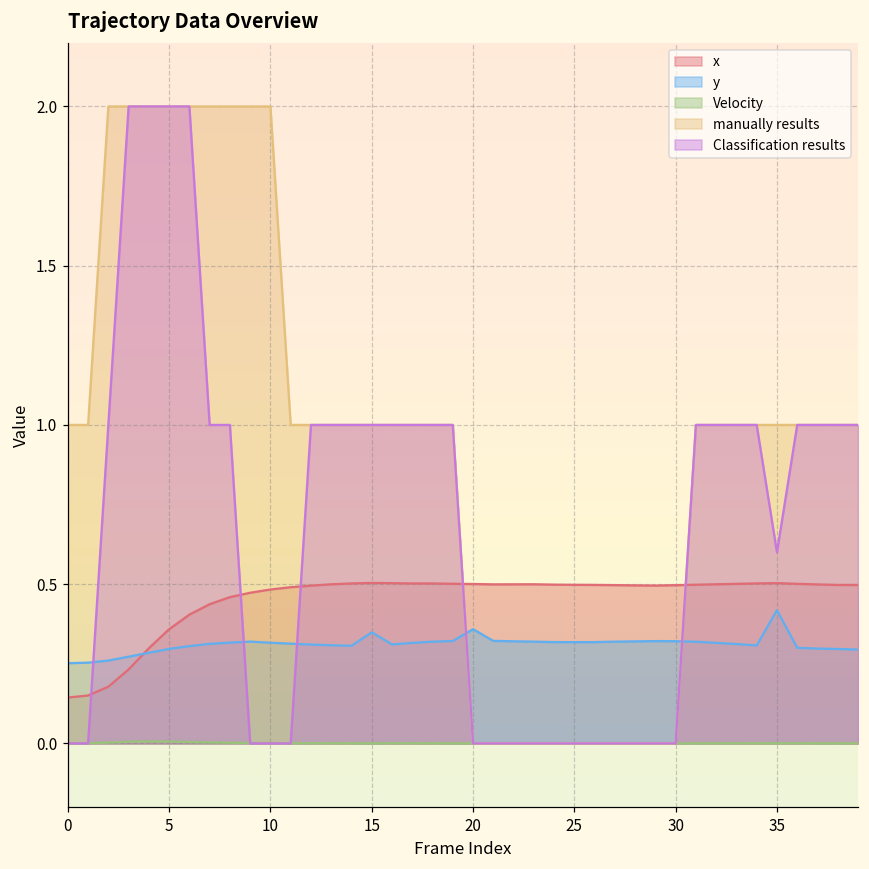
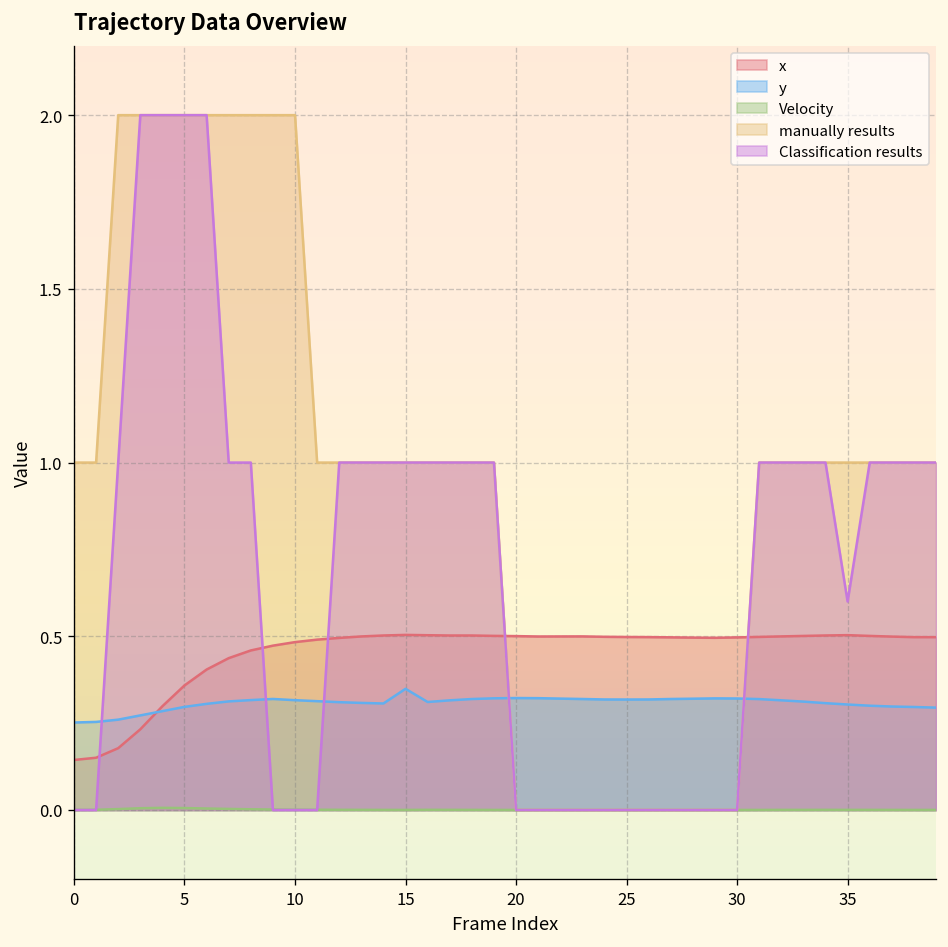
y, 20: 0.36 -> 0.32
y, 35: 0.42 -> 0.30
